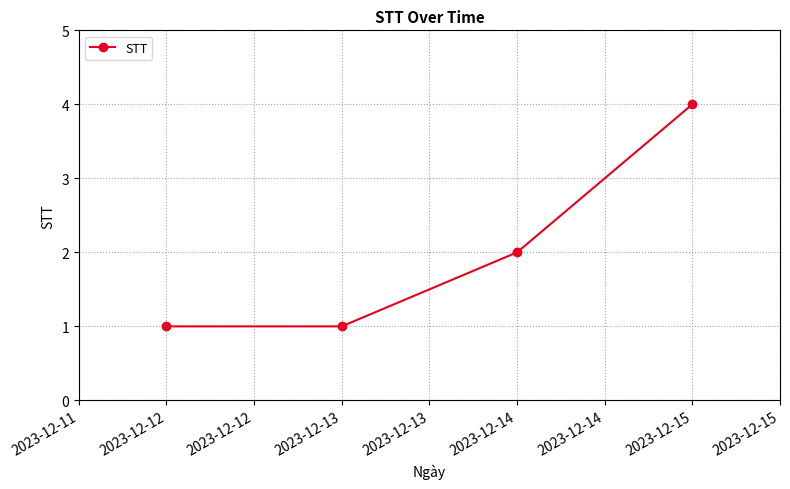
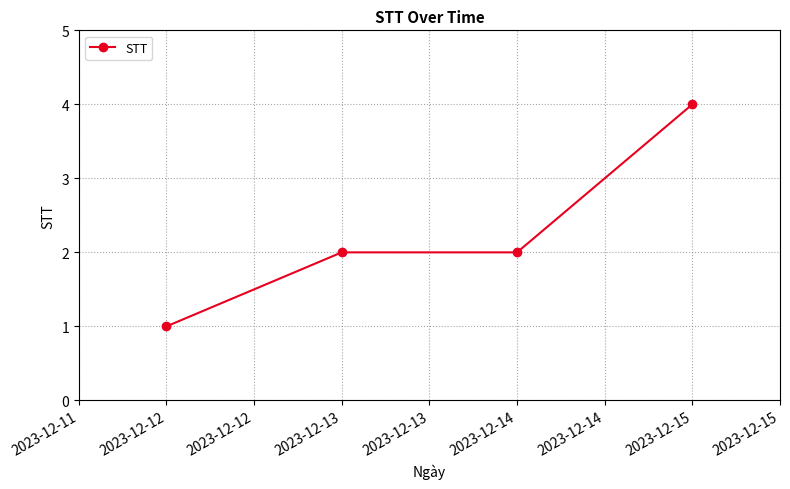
2023-12-13: 1 -> 2
